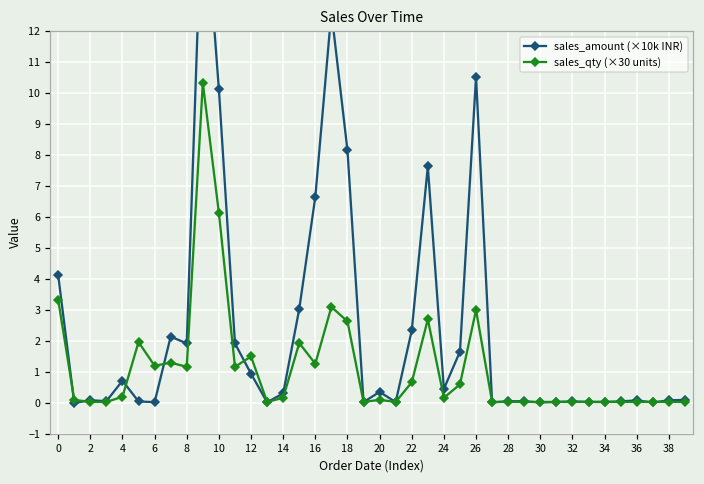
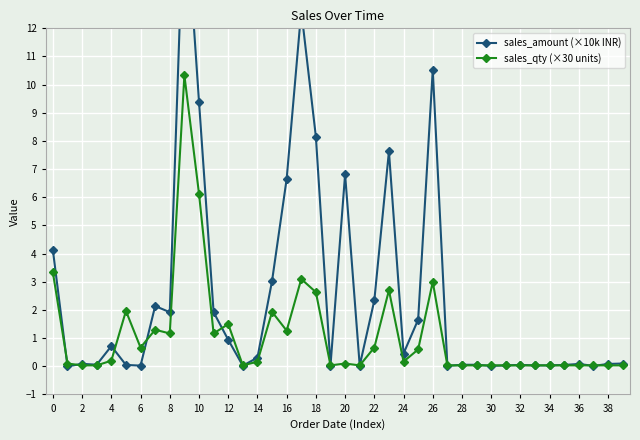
sales_qty (×30 units), 6: 1.2 -> 0.7
sales_amount (×10k INR), 10: 10.1 -> 9.4
sales_amount (×10k INR), 20: 0.4 -> 6.8
